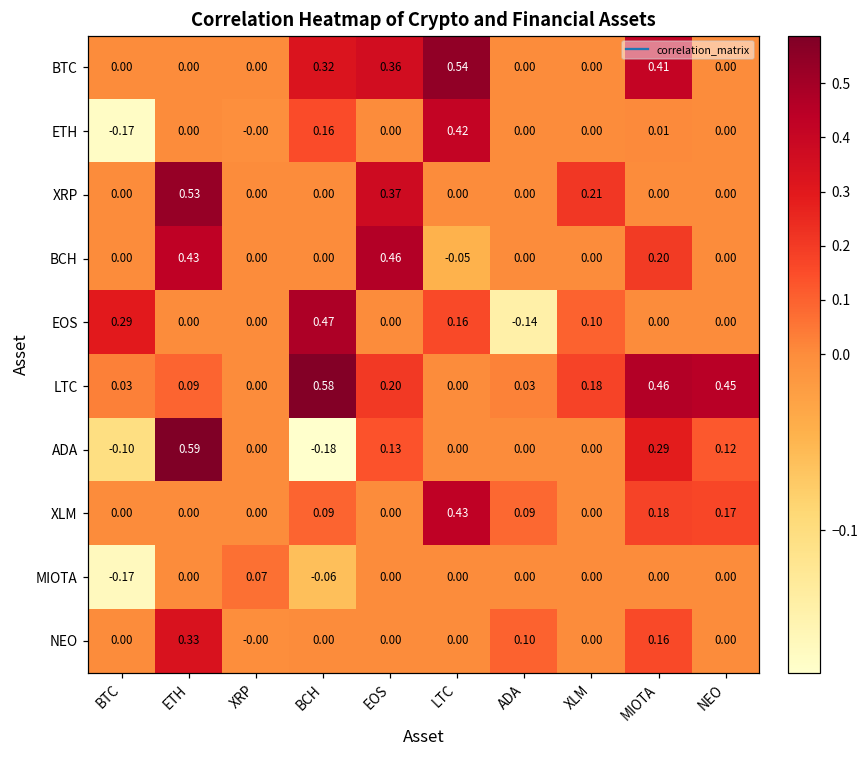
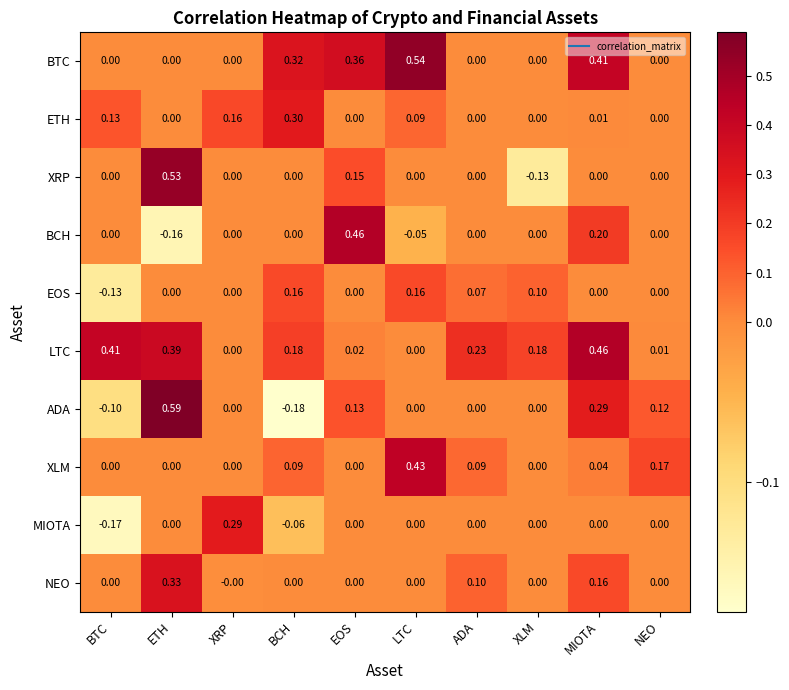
ETH, BTC: -0.17 -> 0.13
ETH, XRP: -0.00 -> 0.16
ETH, BCH: 0.16 -> 0.30
ETH, LTC: 0.42 -> 0.09
XRP, EOS: 0.37 -> 0.15
XRP, XLM: 0.21 -> -0.13
BCH, ETH: 0.43 -> -0.16
EOS, BTC: 0.29 -> -0.13
EOS, BCH: 0.47 -> 0.16
EOS, ADA: -0.14 -> 0.07
LTC, BTC: 0.03 -> 0.41
LTC, ETH: 0.09 -> 0.39
LTC, BCH: 0.58 -> 0.18
LTC, EOS: 0.20 -> 0.02
LTC, ADA: 0.03 -> 0.23
LTC, NEO: 0.45 -> 0.01
XLM, MIOTA: 0.18 -> 0.04
MIOTA, XRP: 0.07 -> 0.29
